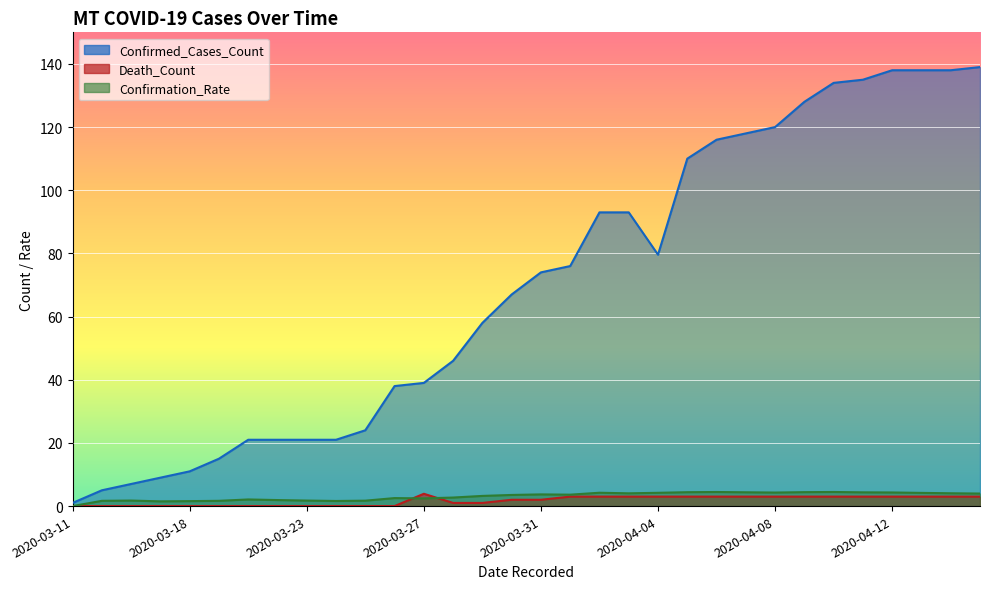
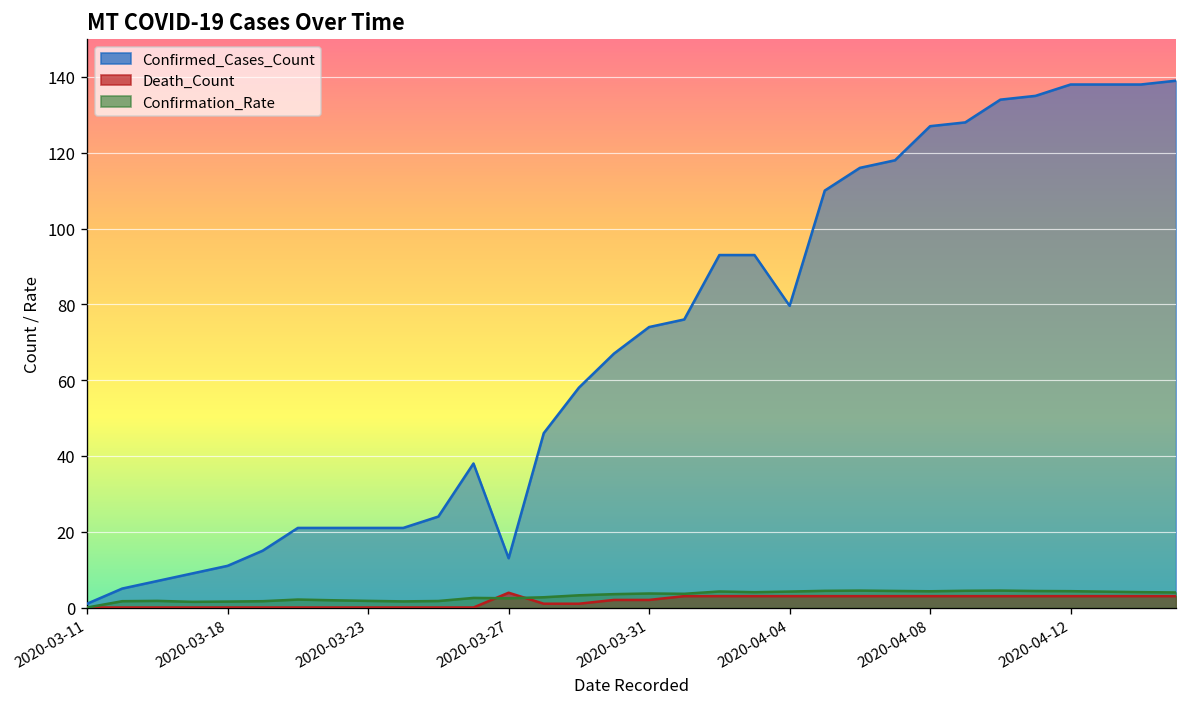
Confirmed_Cases_Count, 2020-03-27: 39 -> 13
Confirmed_Cases_Count, 2020-04-08: 120 -> 127
